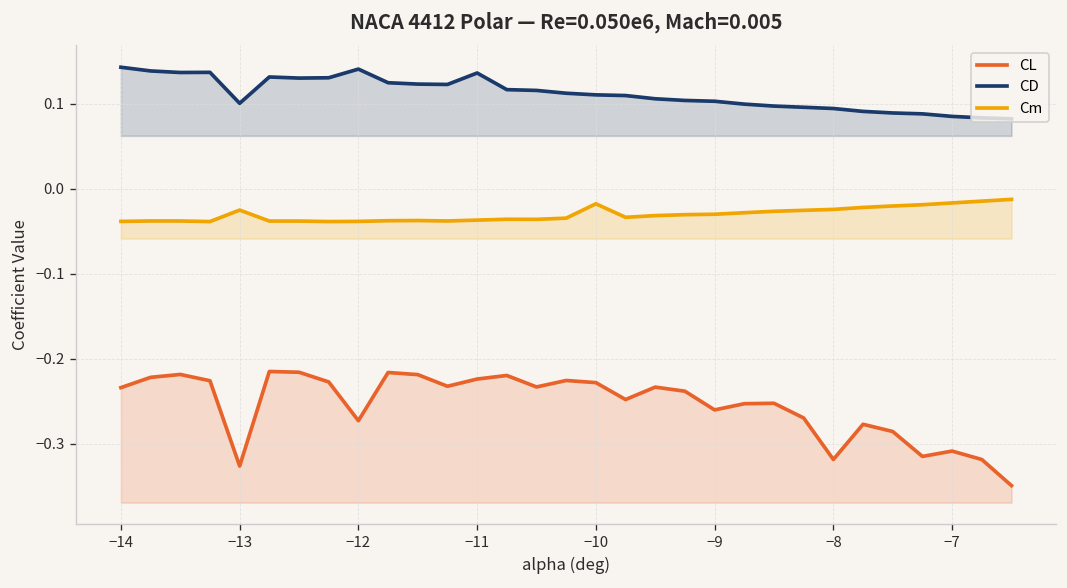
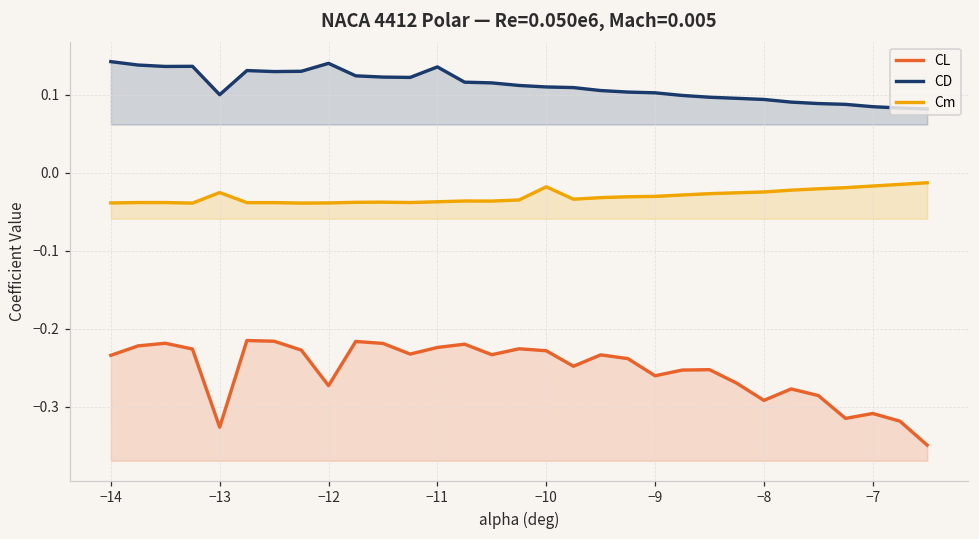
CL, −8: -0.32 -> -0.29
